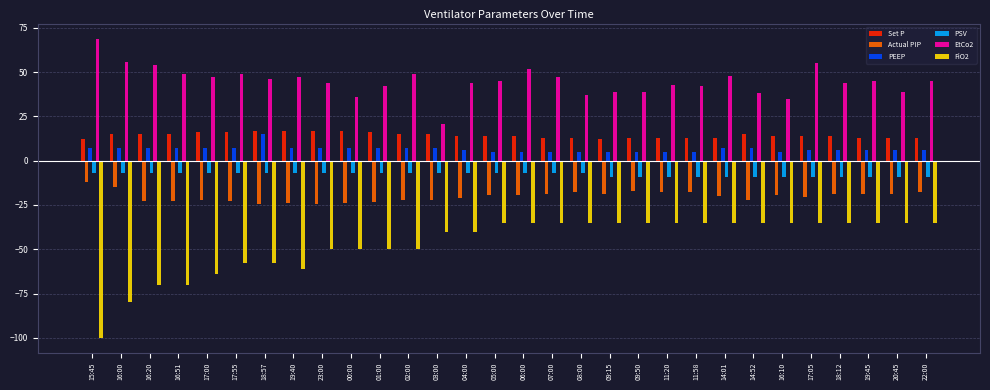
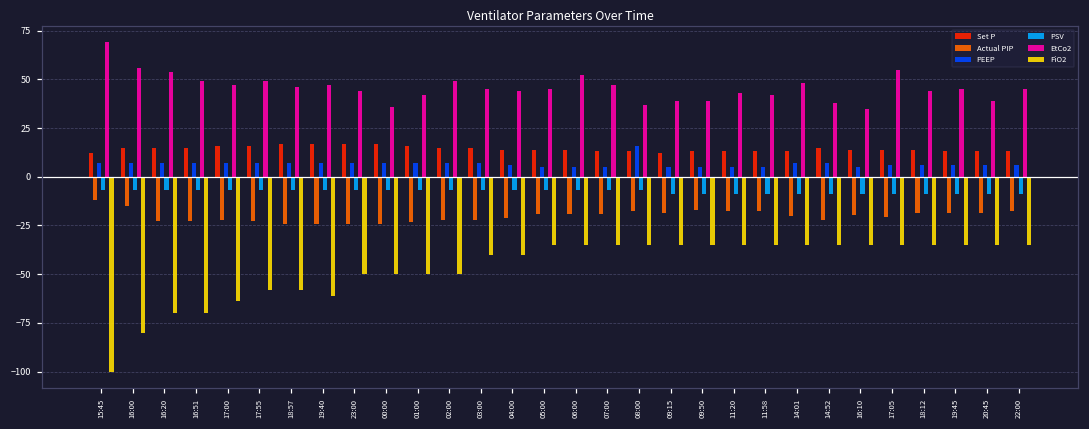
PEEP, 18:57: 15 -> 7
EtCo2, 03:00: 21 -> 45
PEEP, 08:00: 5 -> 16
